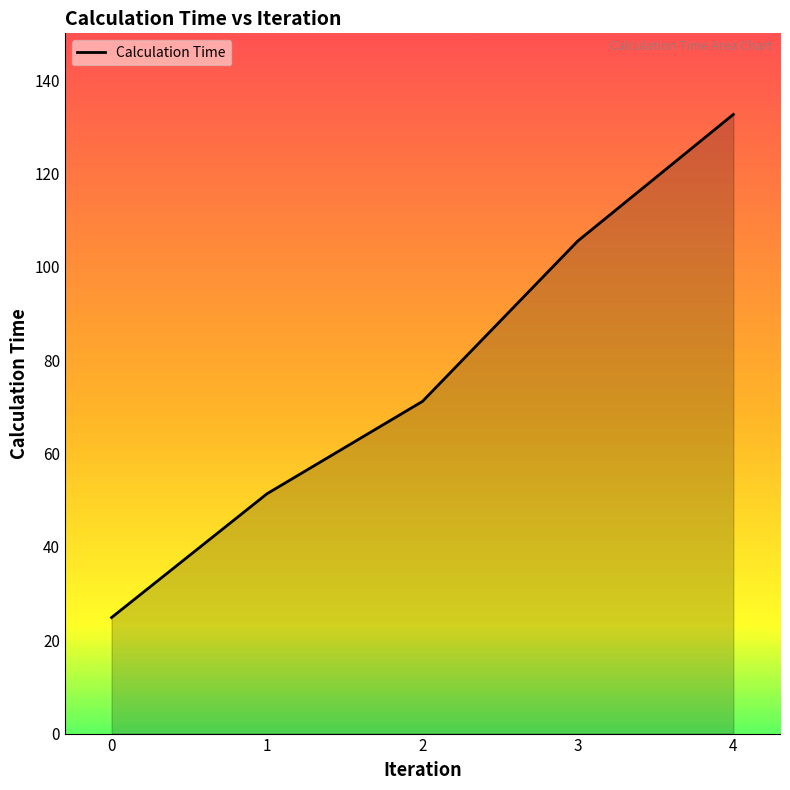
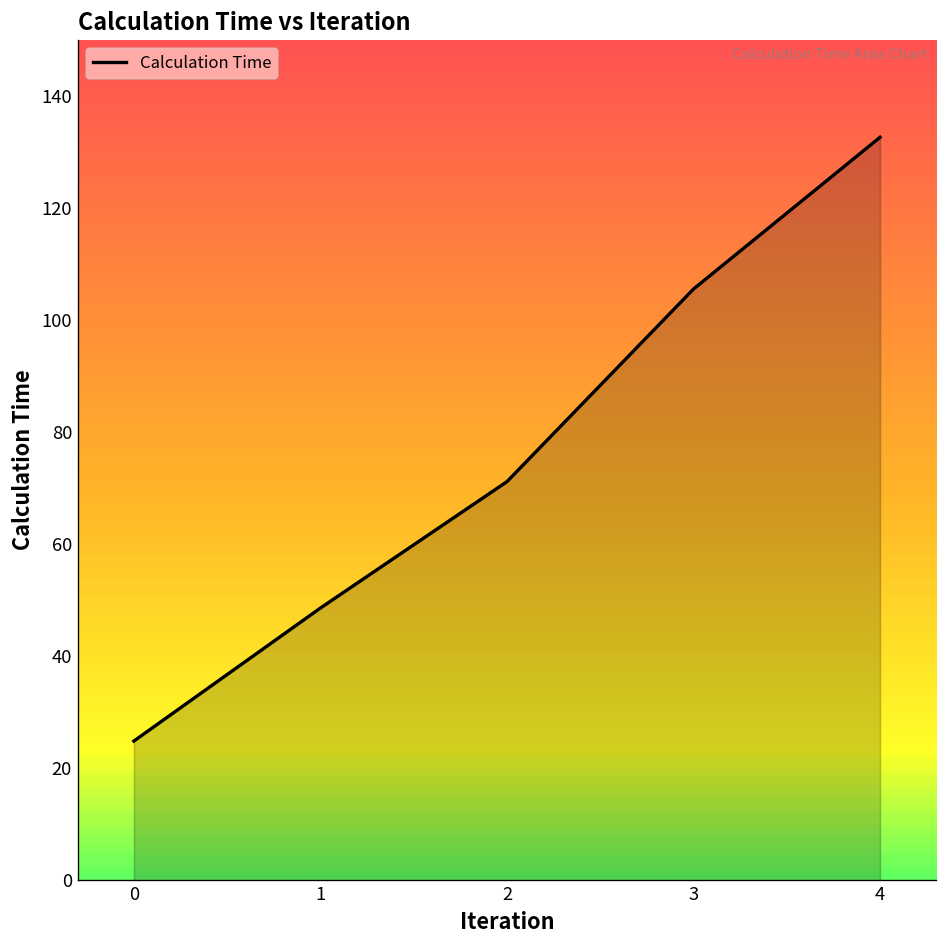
1: 51 -> 49
